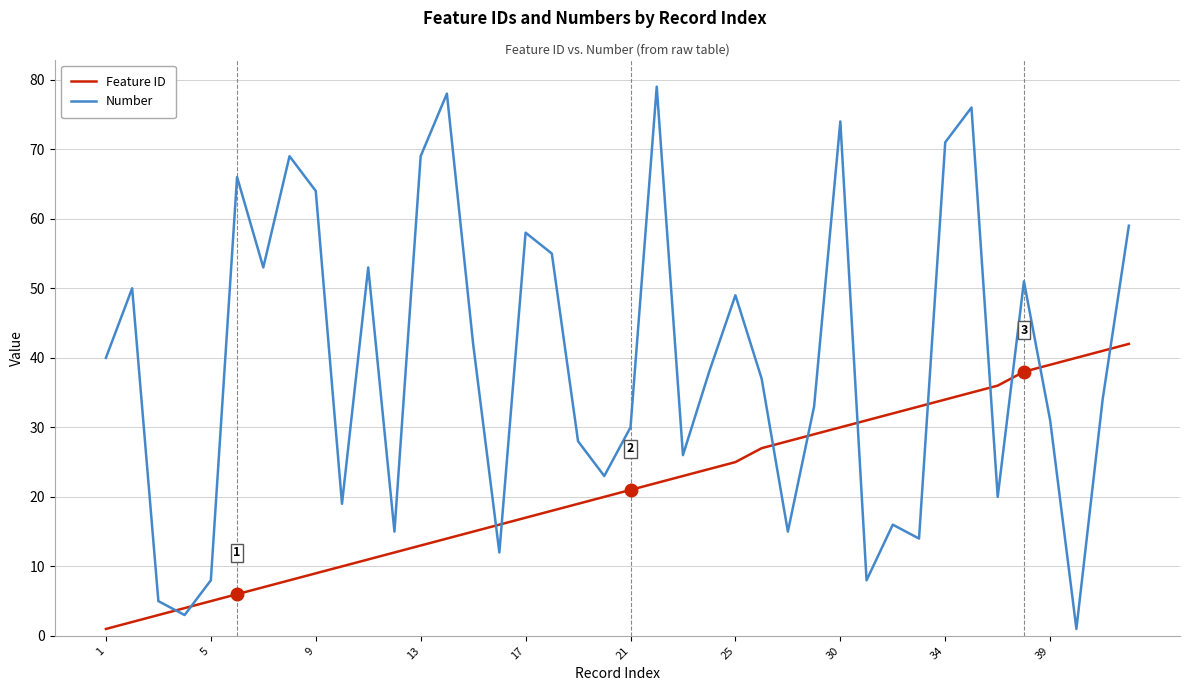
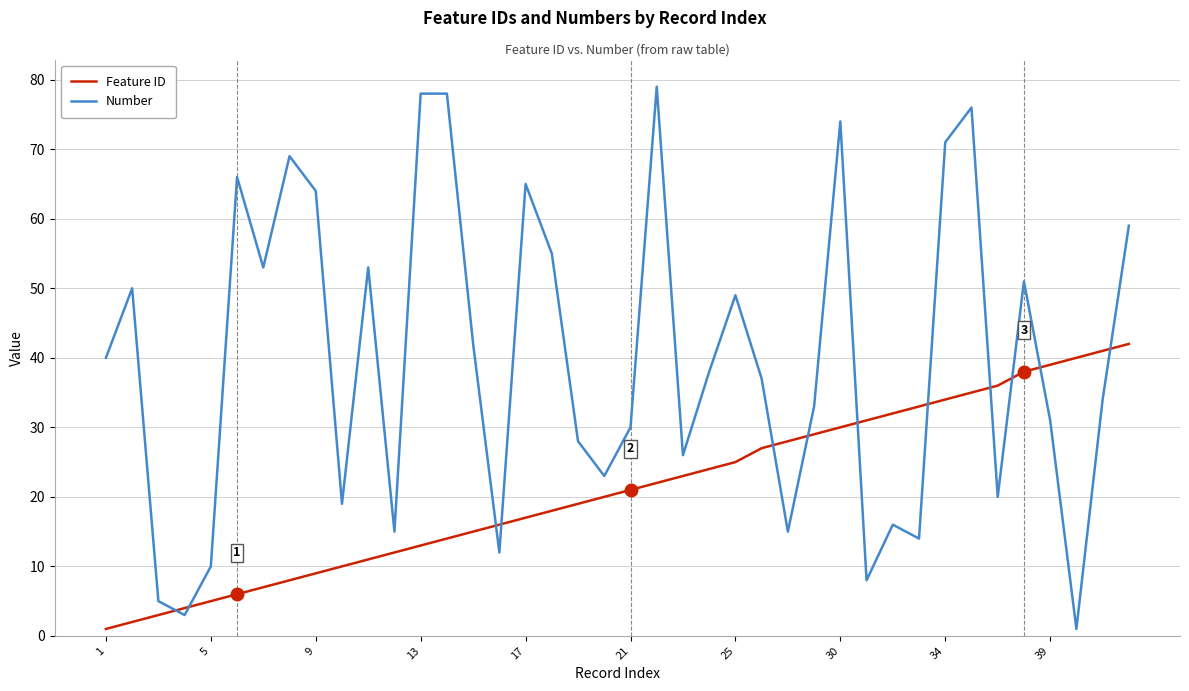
Number, 5: 8 -> 10
Number, 13: 69 -> 78
Number, 17: 58 -> 65
